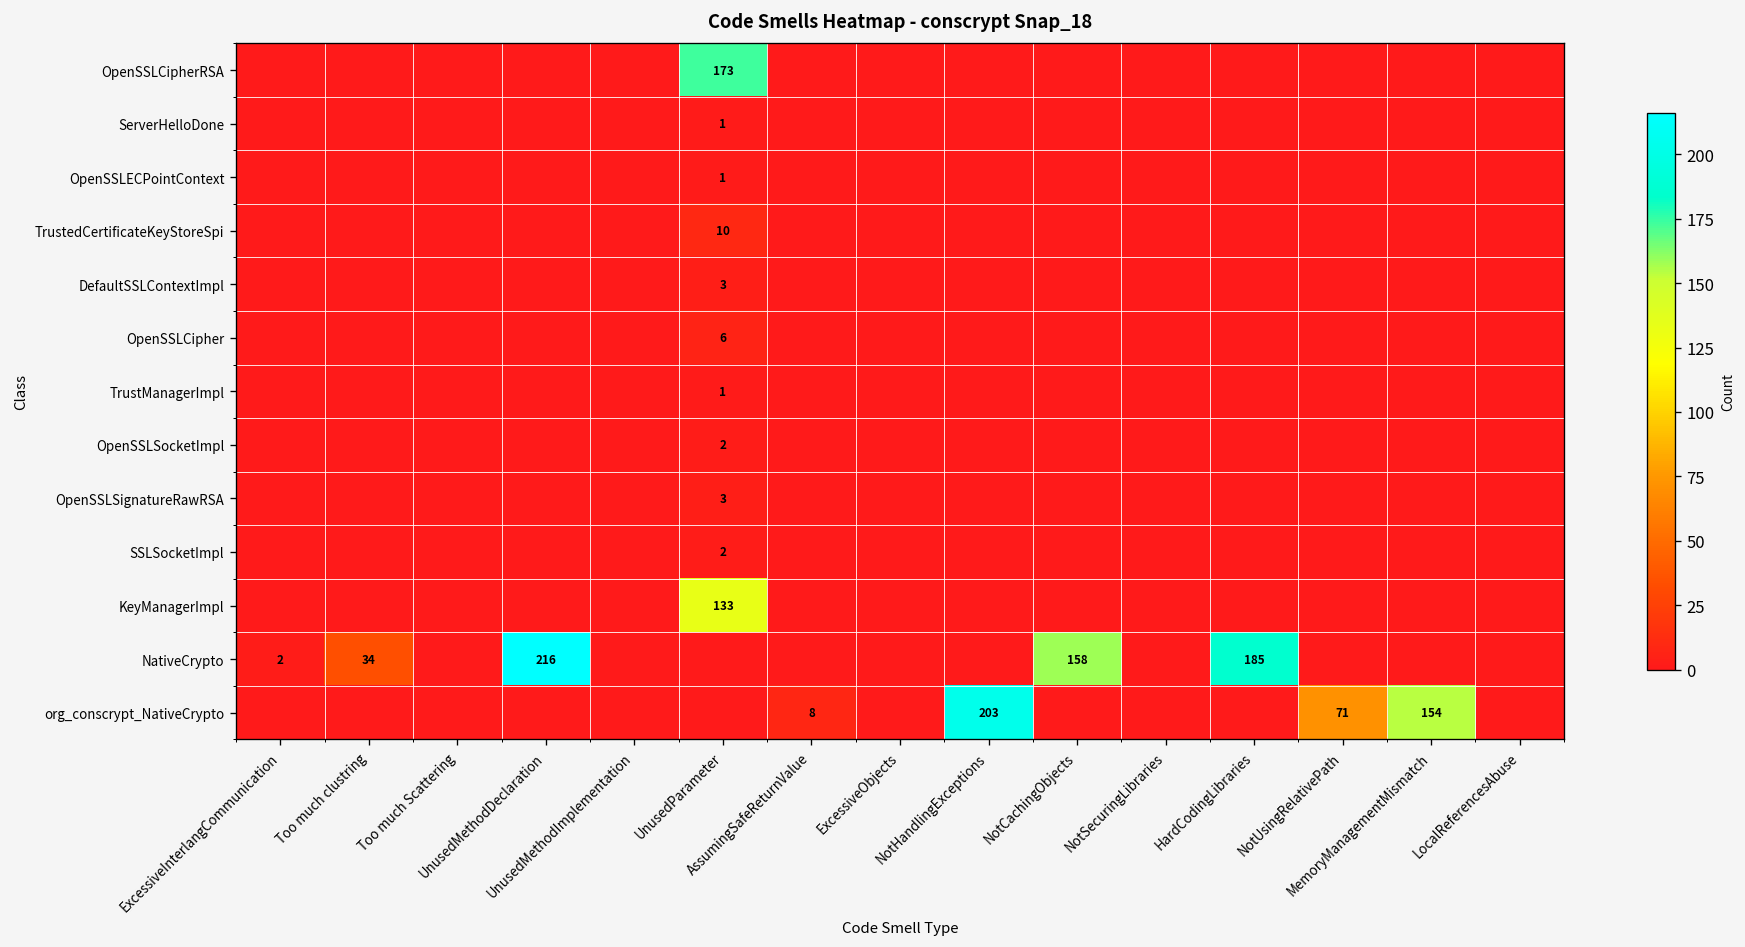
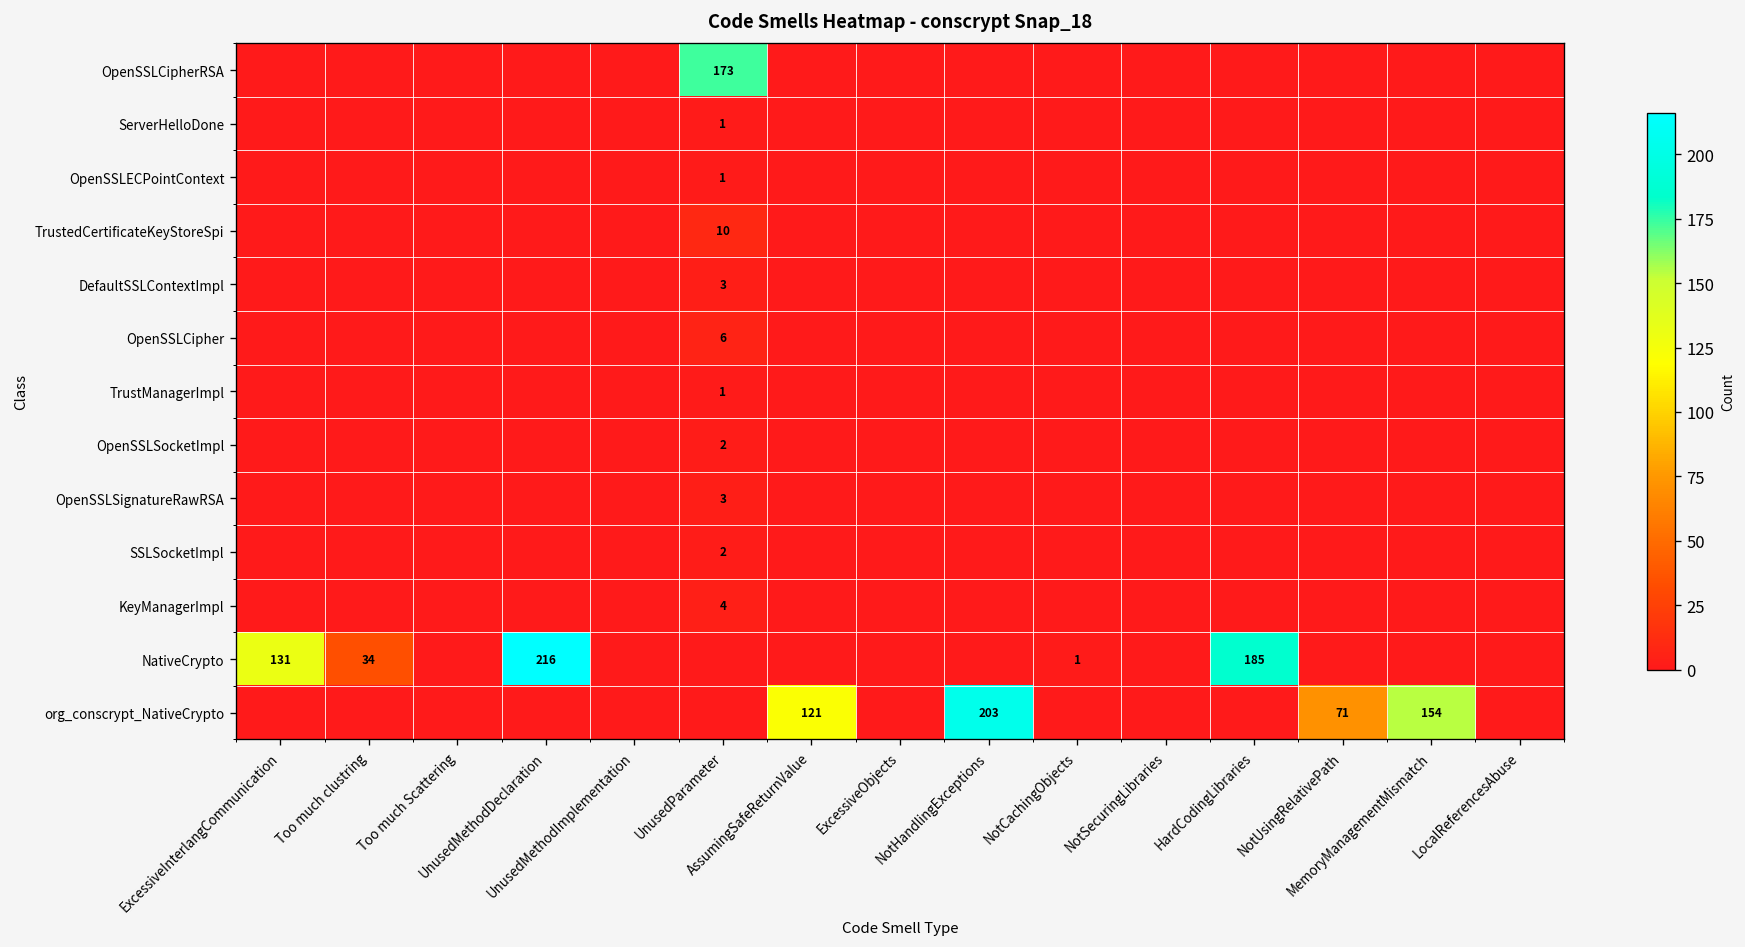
KeyManagerImpl, UnusedParameter: 133 -> 4
NativeCrypto, ExcessiveInterlangCommunication: 2 -> 131
NativeCrypto, NotCachingObjects: 158 -> 1
org_conscrypt_NativeCrypto, AssumingSafeReturnValue: 8 -> 121
